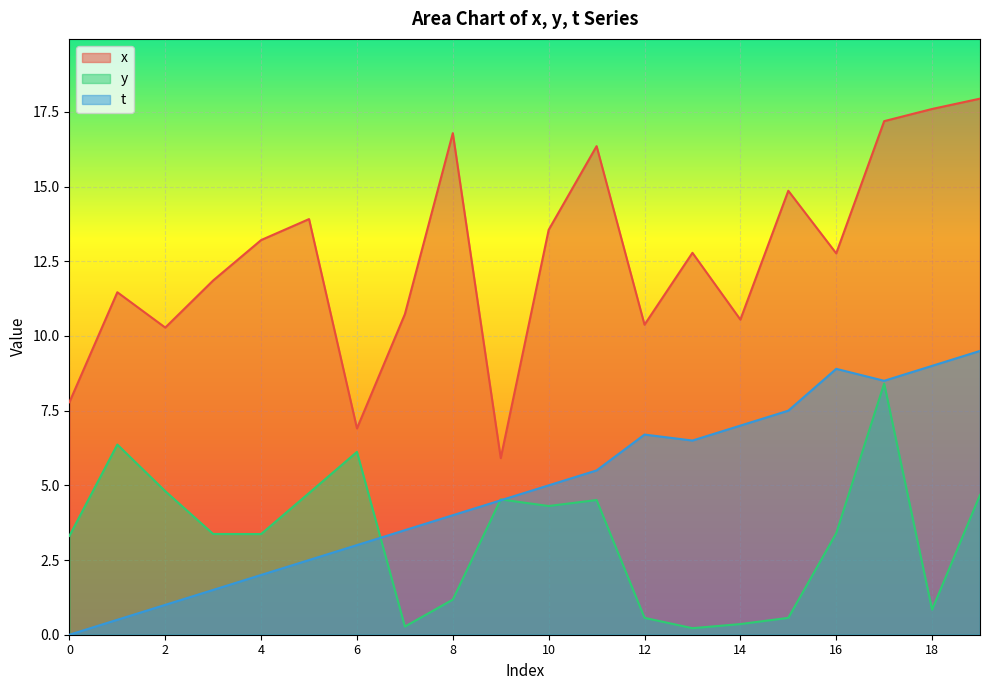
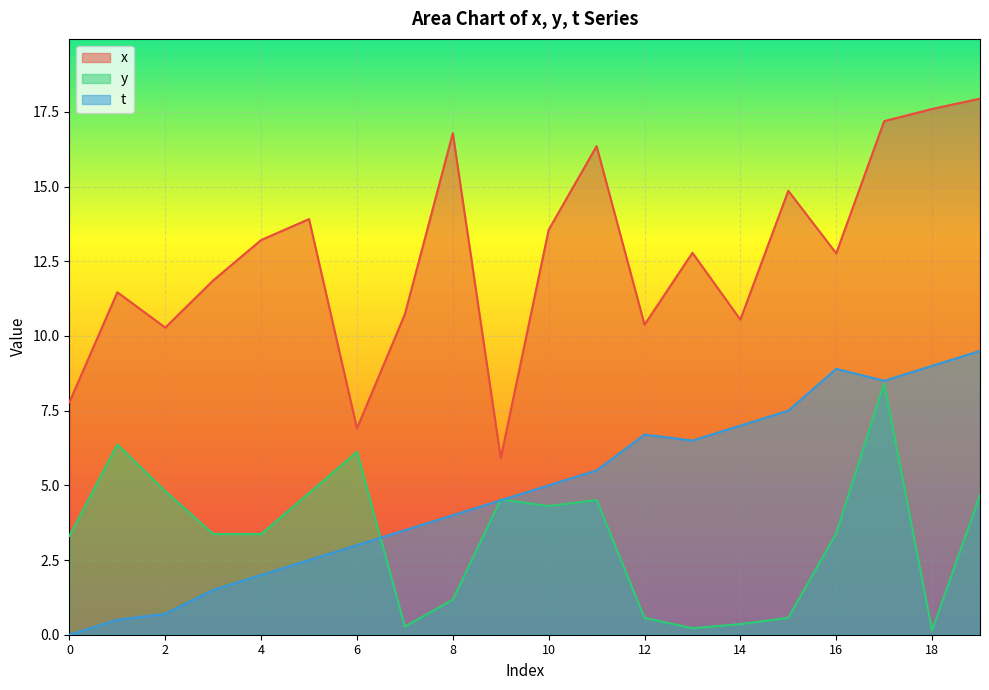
t, 2: 1.0 -> 0.7
y, 18: 0.8 -> 0.1
